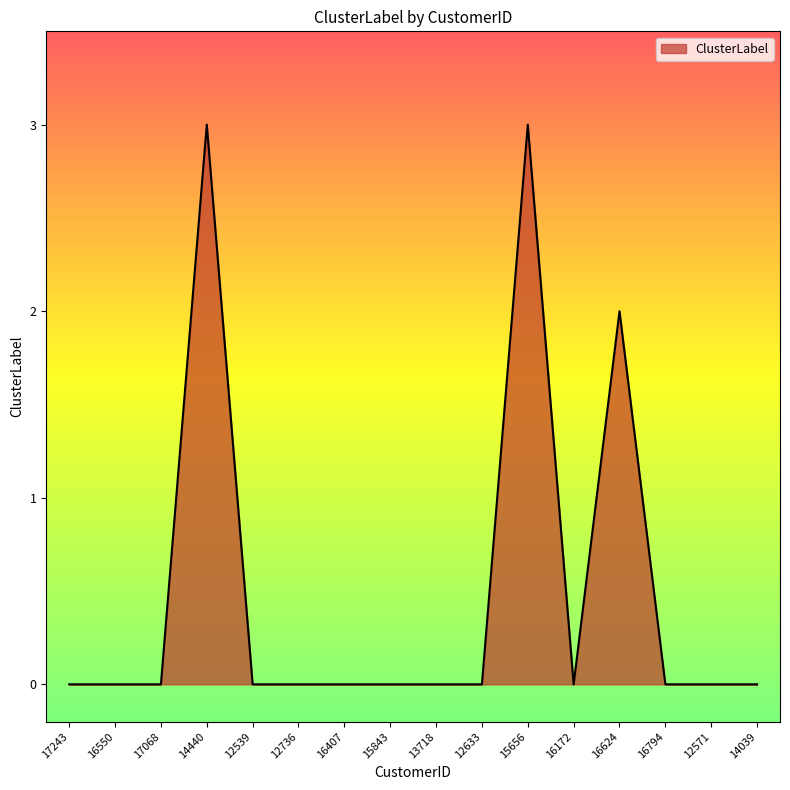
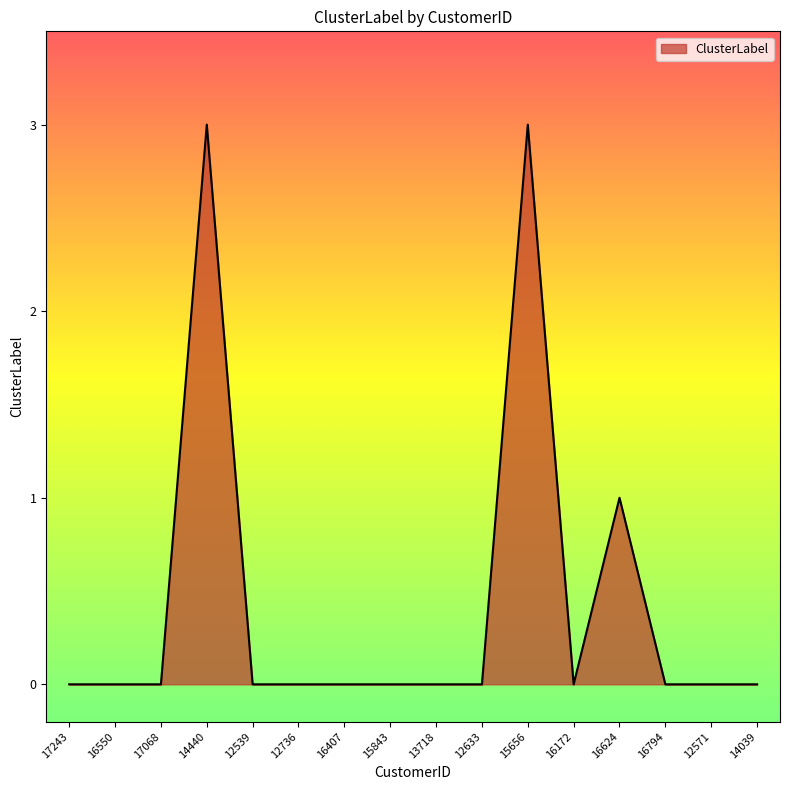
16624: 2 -> 1
